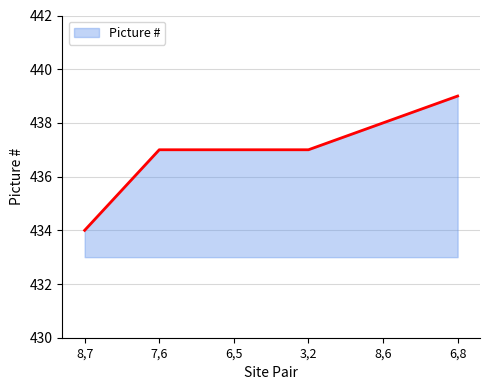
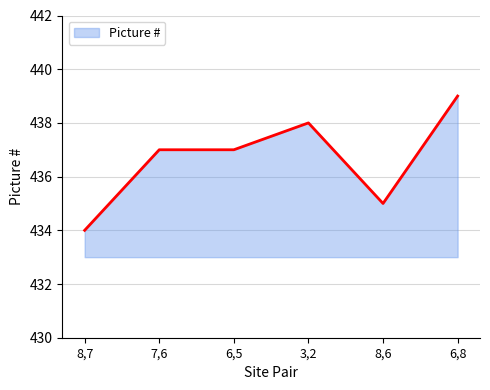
3,2: 437 -> 438
8,6: 438 -> 435
